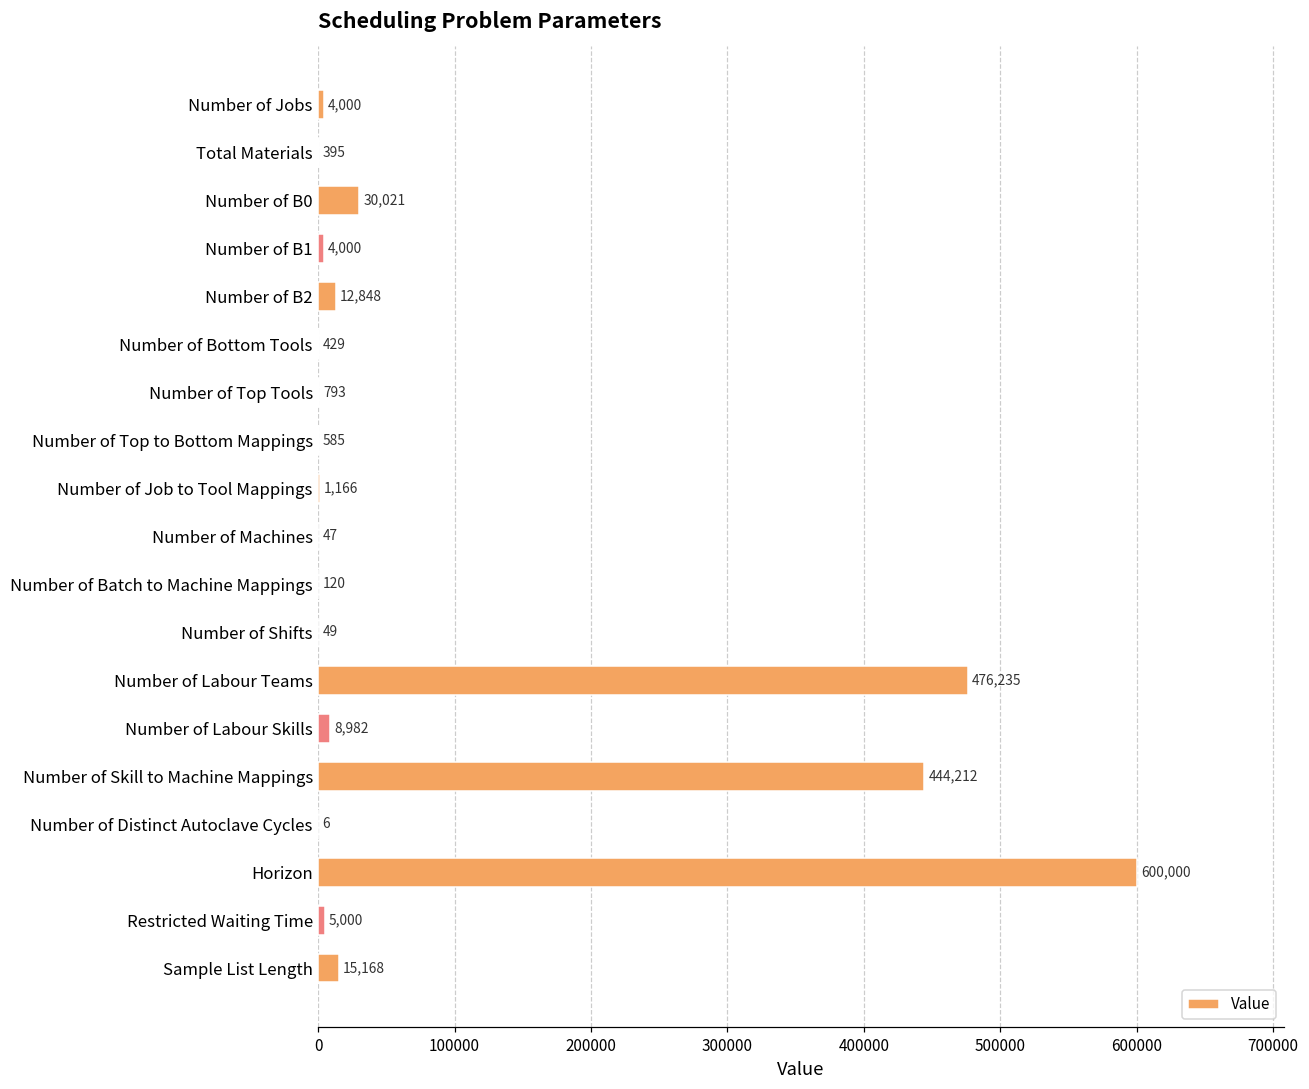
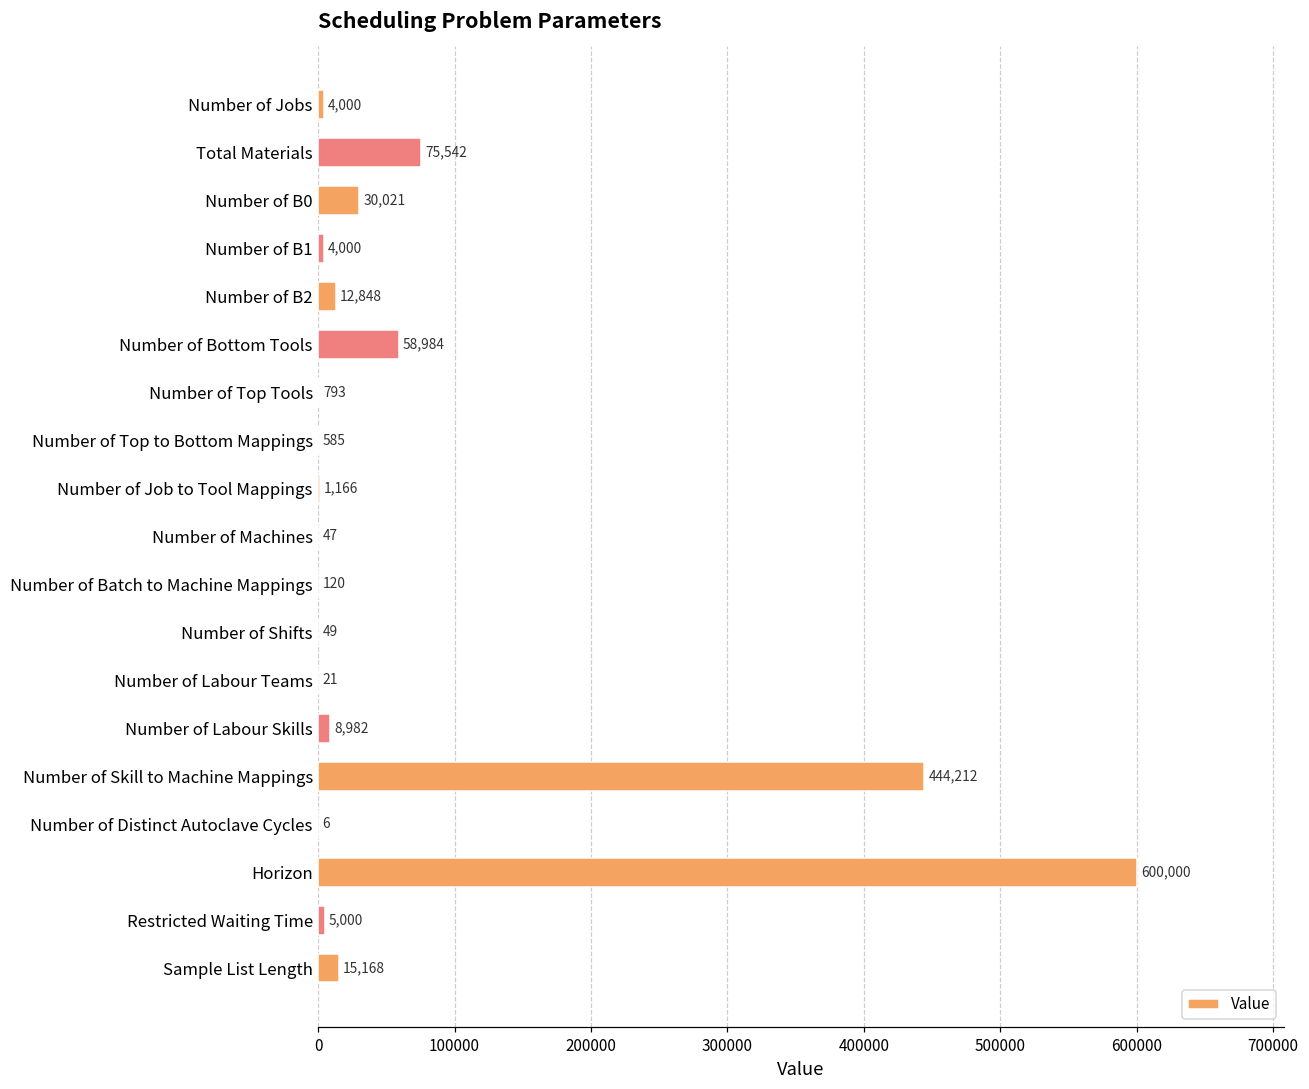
Total Materials: 395 -> 75,542
Number of Bottom Tools: 429 -> 58,984
Number of Labour Teams: 476,235 -> 21
